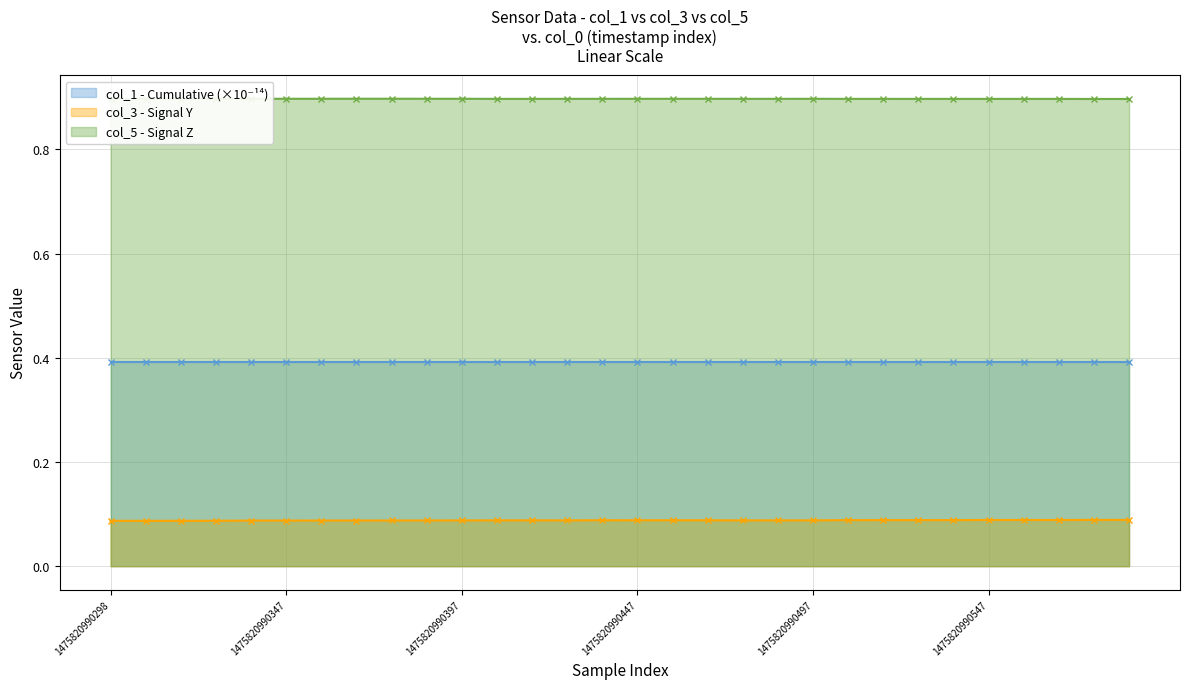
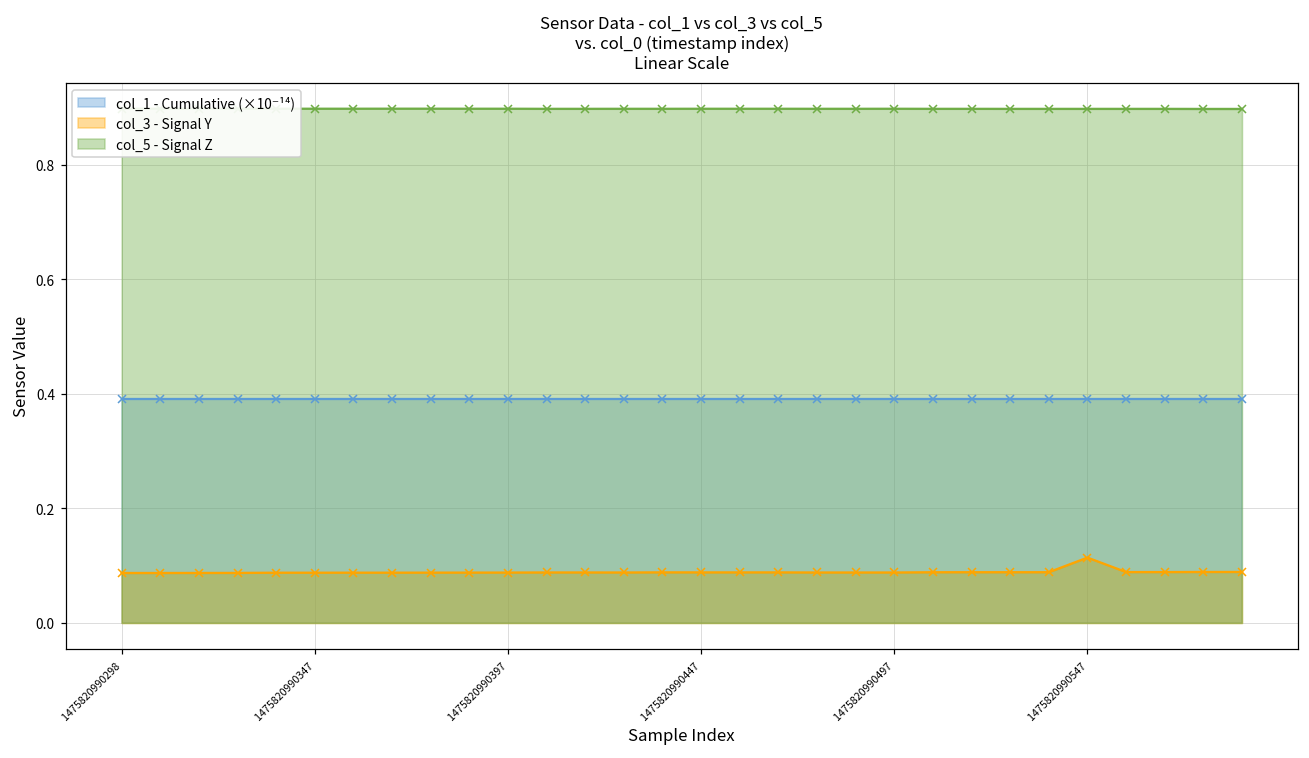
col_3 - Signal Y, 1475820990547: 0.09 -> 0.11
